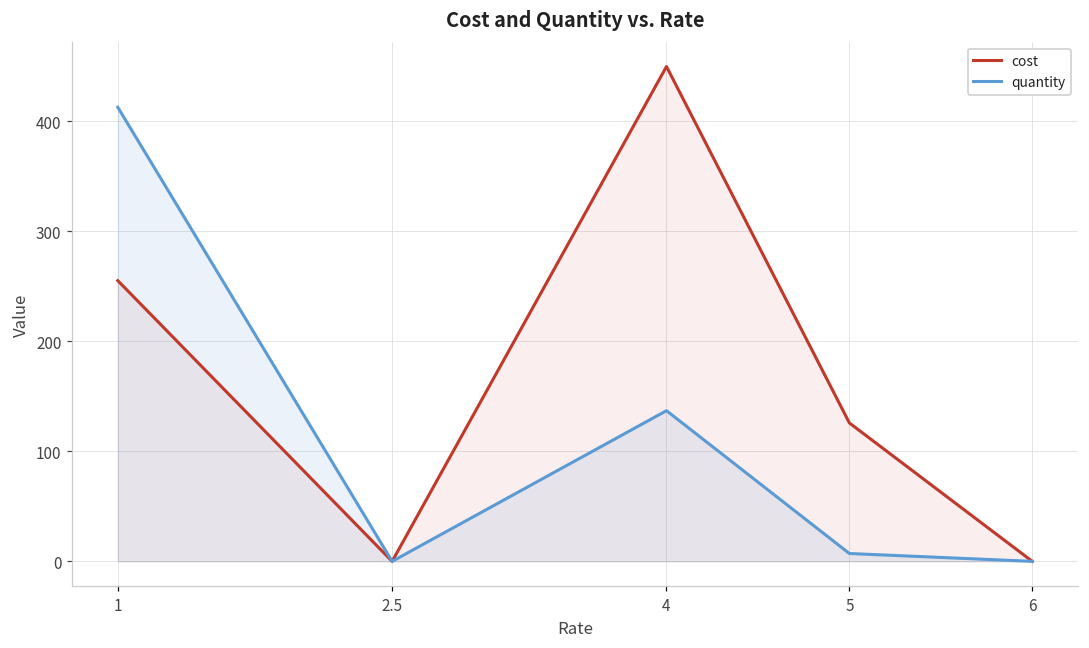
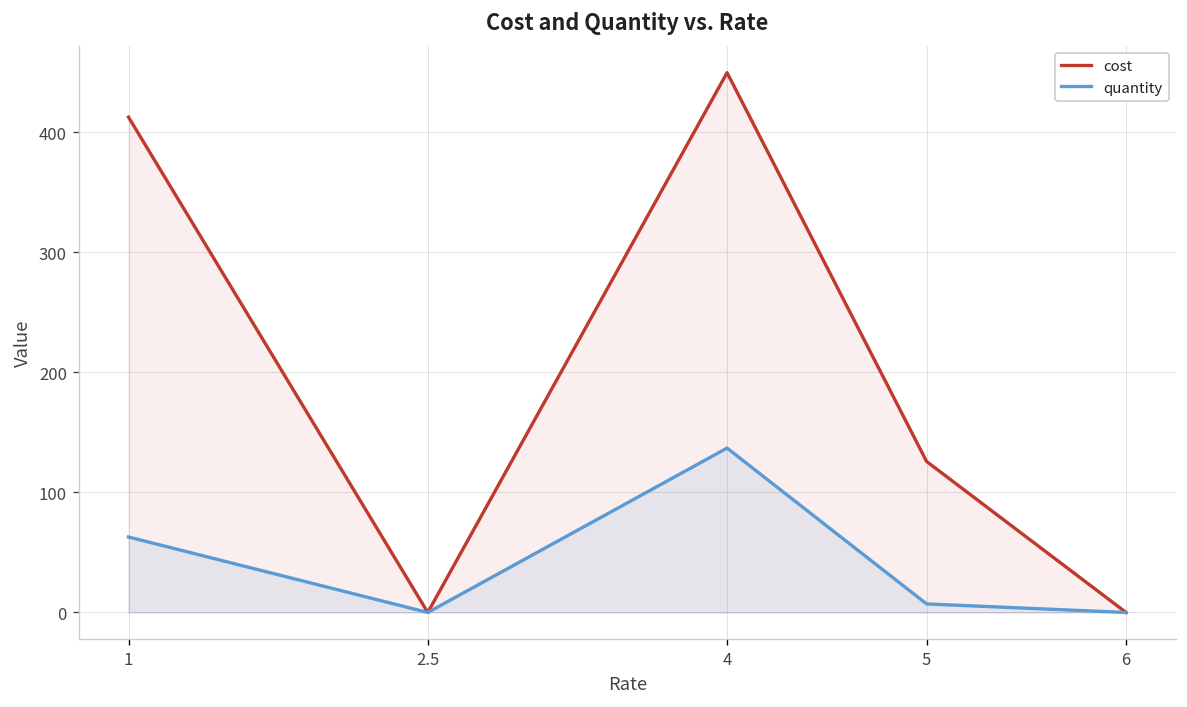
cost, 1: 255 -> 413
quantity, 1: 413 -> 63
